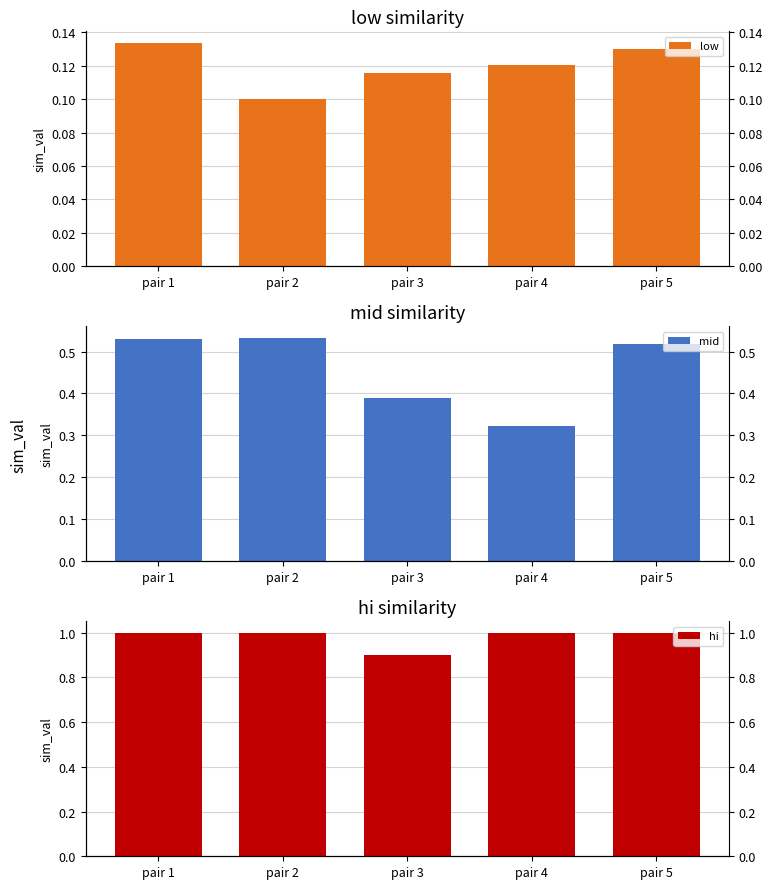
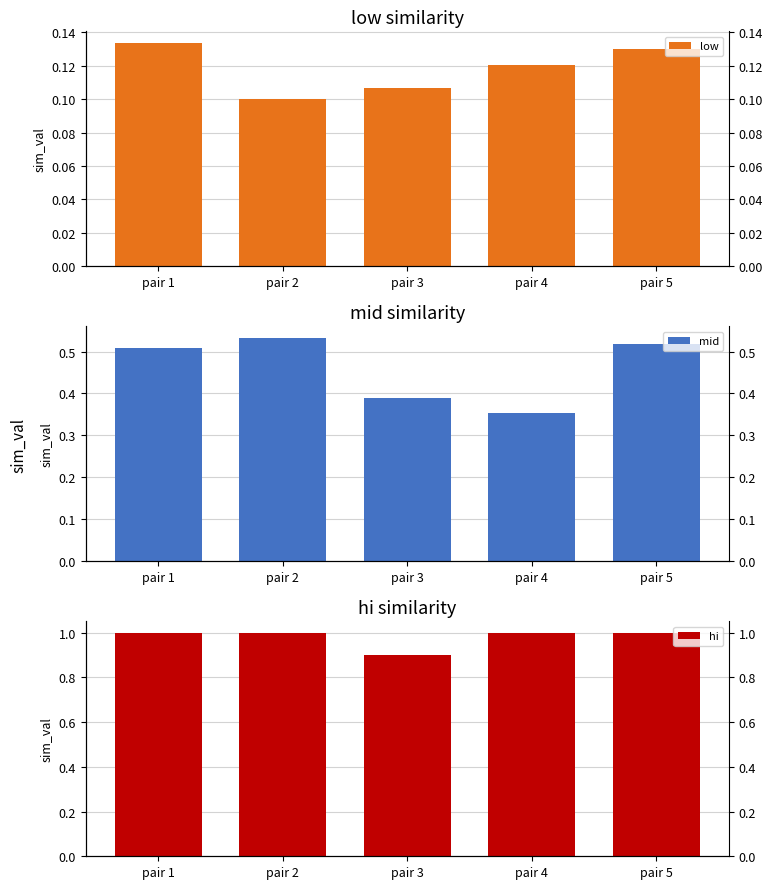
low similarity, pair 3: 0.115 -> 0.106
mid similarity, pair 1: 0.53 -> 0.51
mid similarity, pair 4: 0.32 -> 0.35
